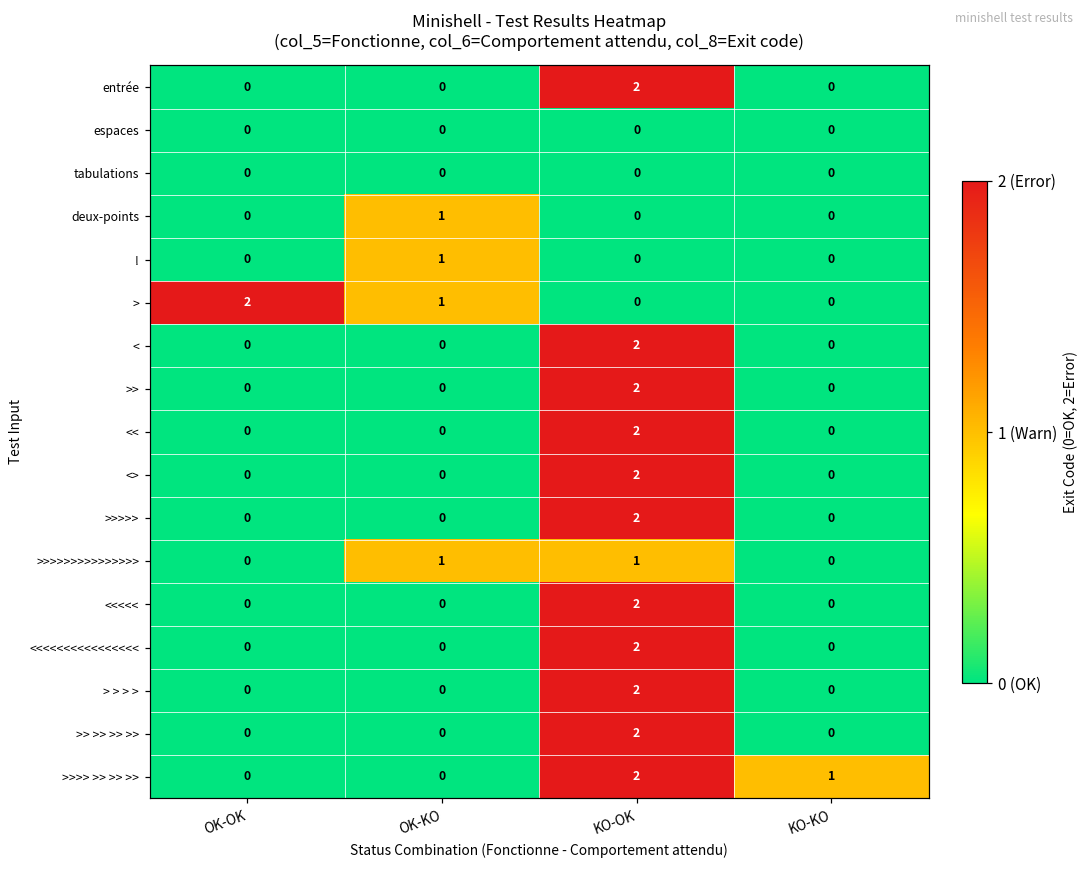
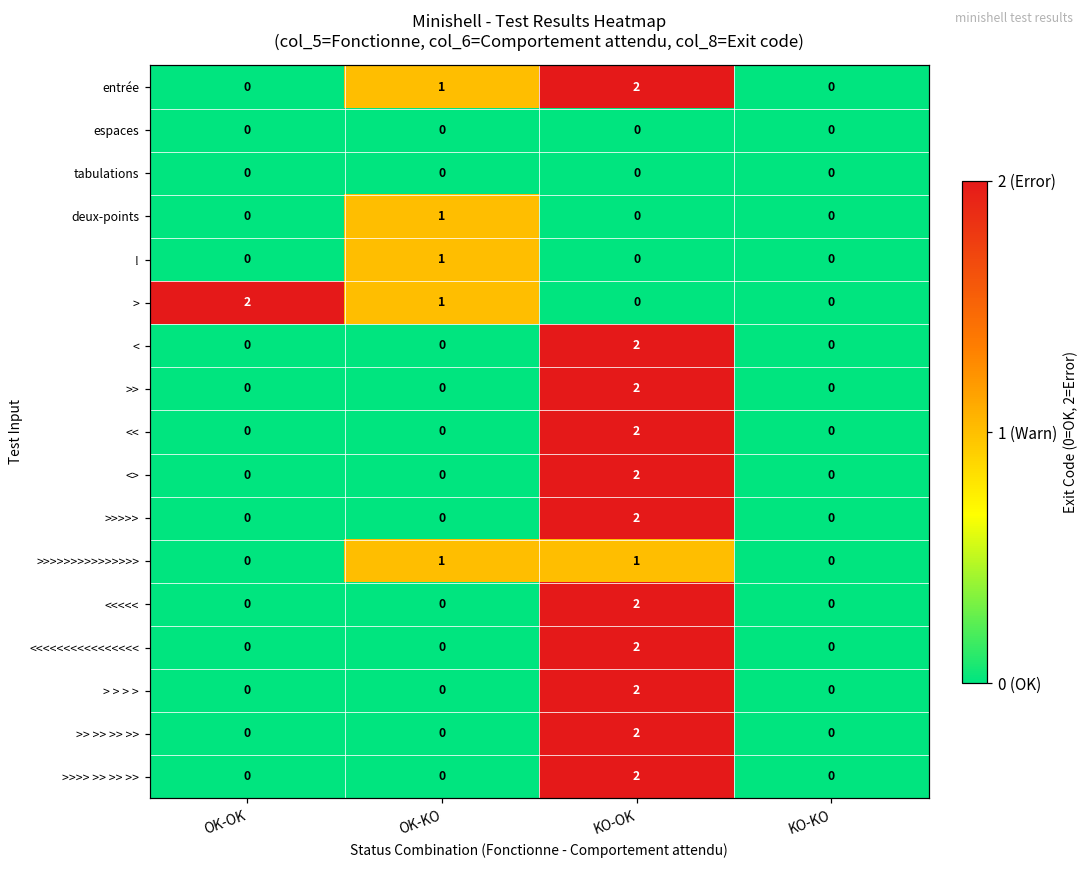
entrée, OK-KO: 0 -> 1
>>>> >> >> >>, KO-KO: 1 -> 0
